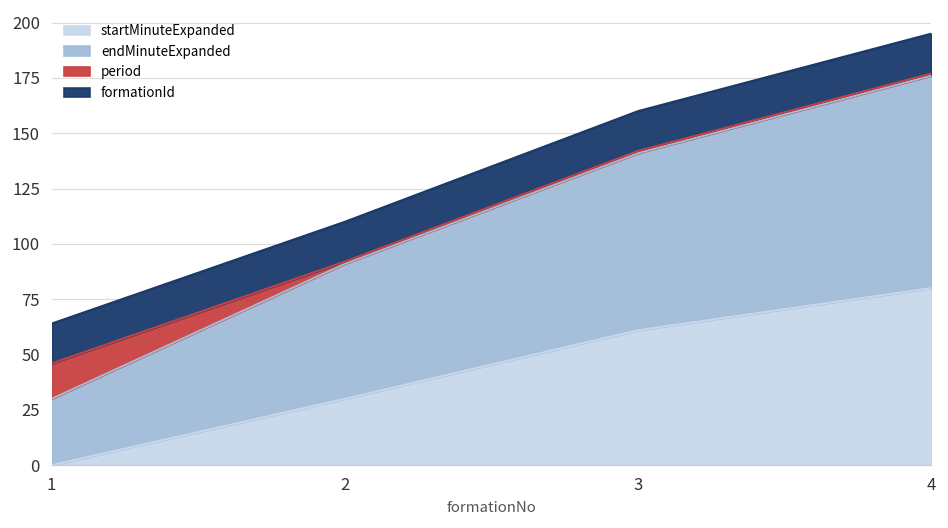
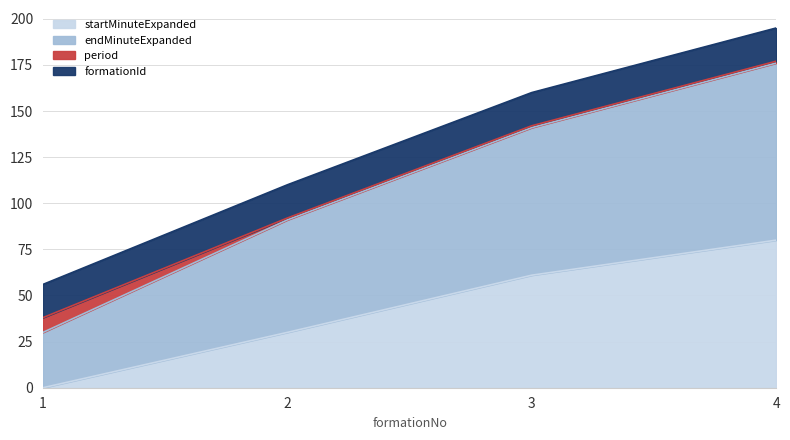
period, 1: 16 -> 8
